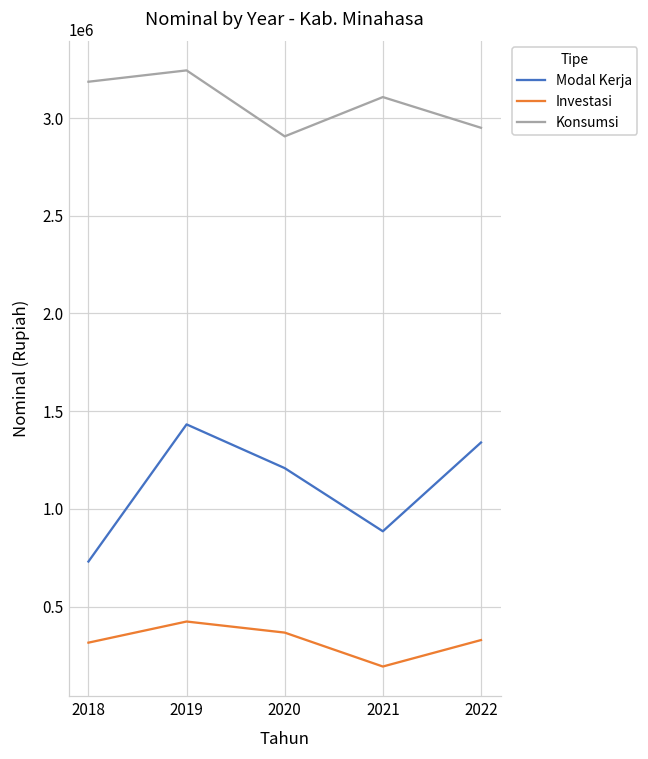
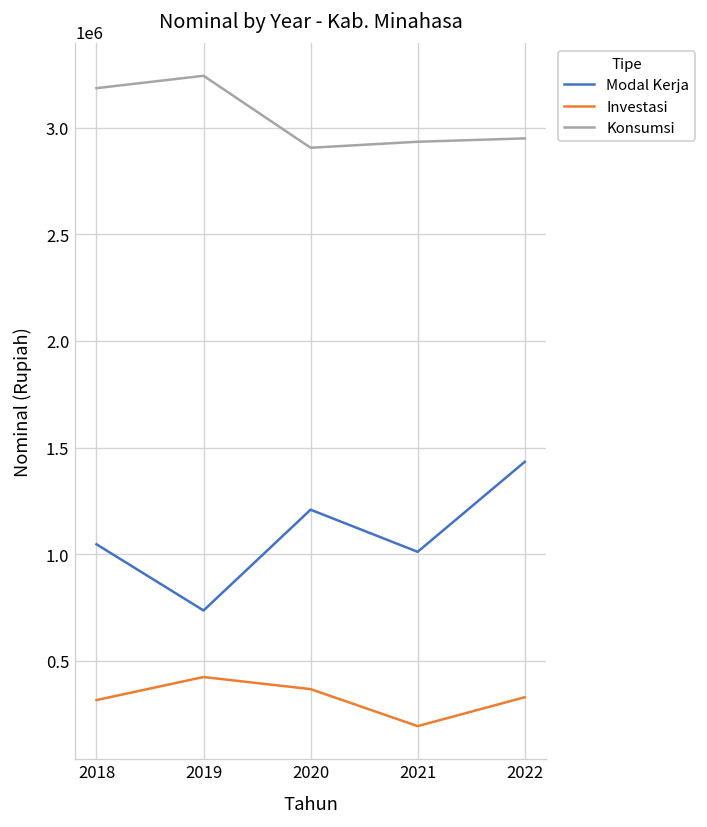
Modal Kerja, 2018: 730000 -> 1050000
Modal Kerja, 2019: 1430000 -> 740000
Modal Kerja, 2021: 890000 -> 1010000
Konsumsi, 2021: 3110000 -> 2930000
Modal Kerja, 2022: 1340000 -> 1430000
